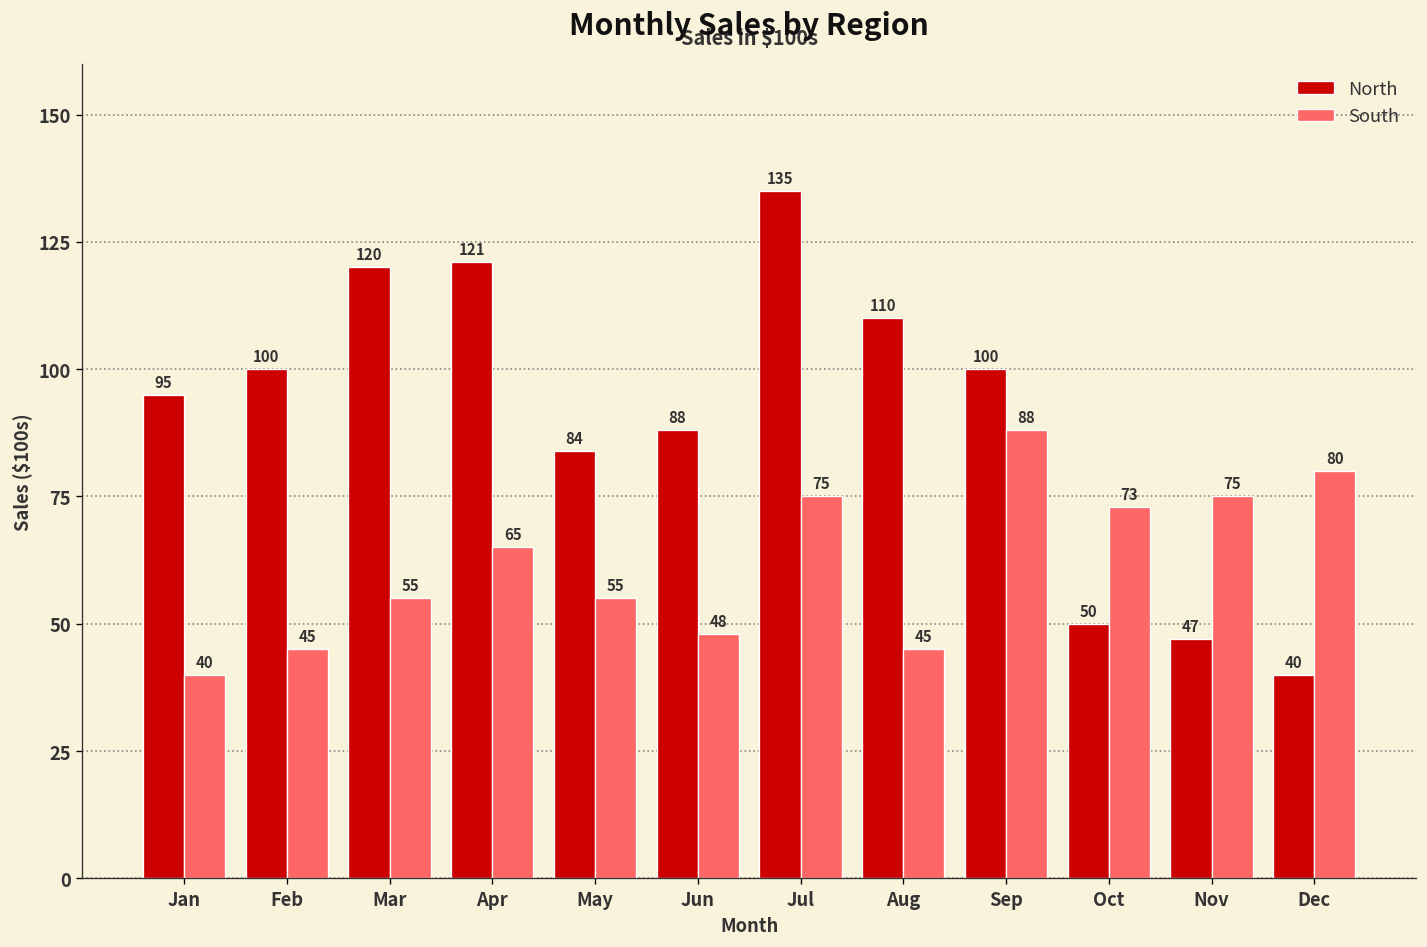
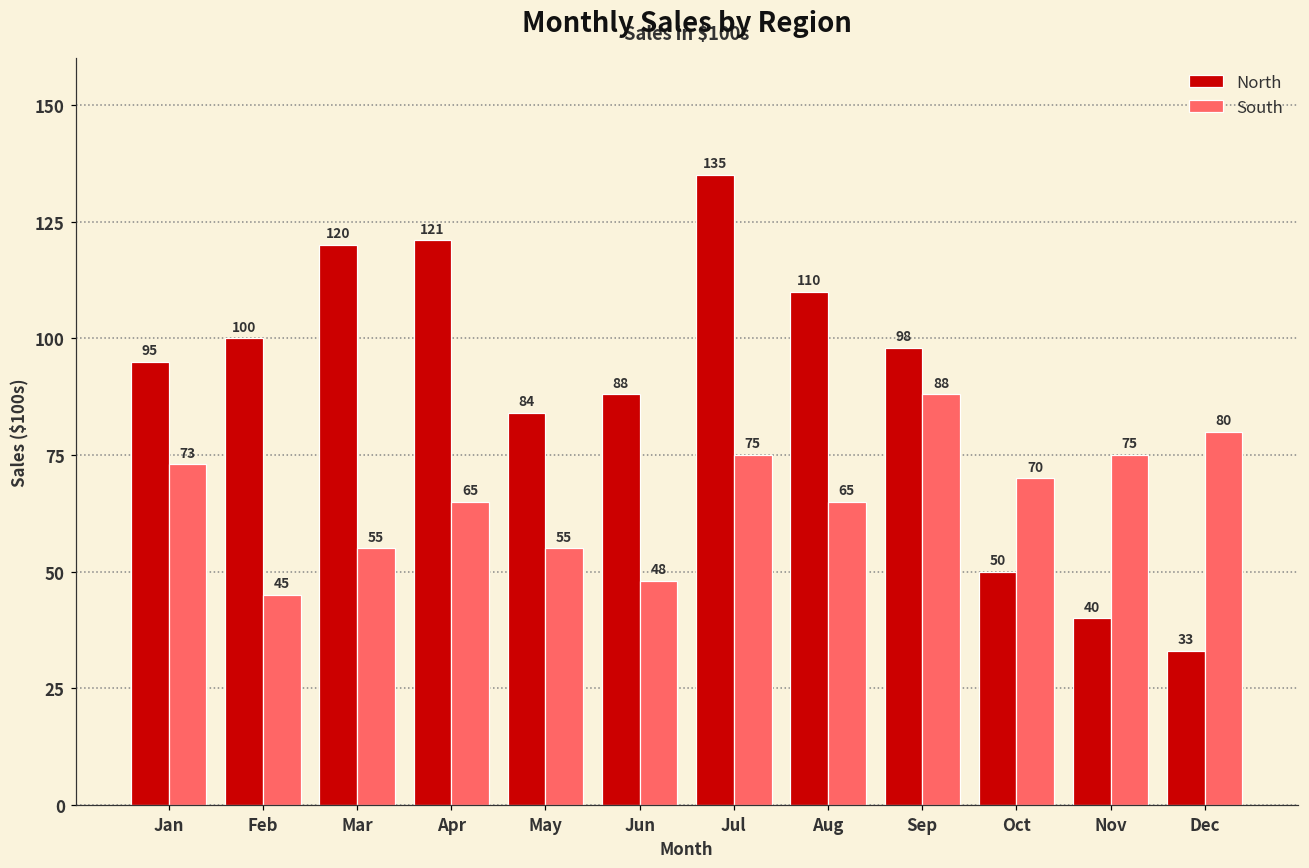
South, Jan: 40 -> 73
South, Aug: 45 -> 65
North, Sep: 100 -> 98
South, Oct: 73 -> 70
North, Nov: 47 -> 40
North, Dec: 40 -> 33
